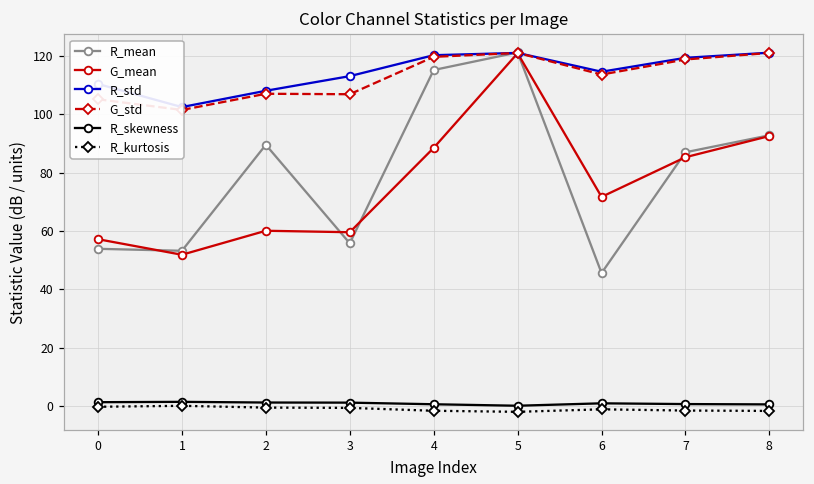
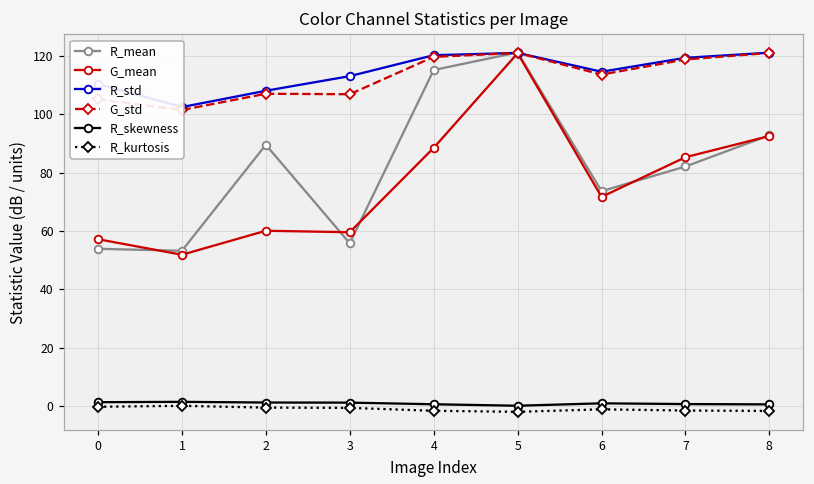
R_mean, 6: 46 -> 74
R_mean, 7: 87 -> 82
